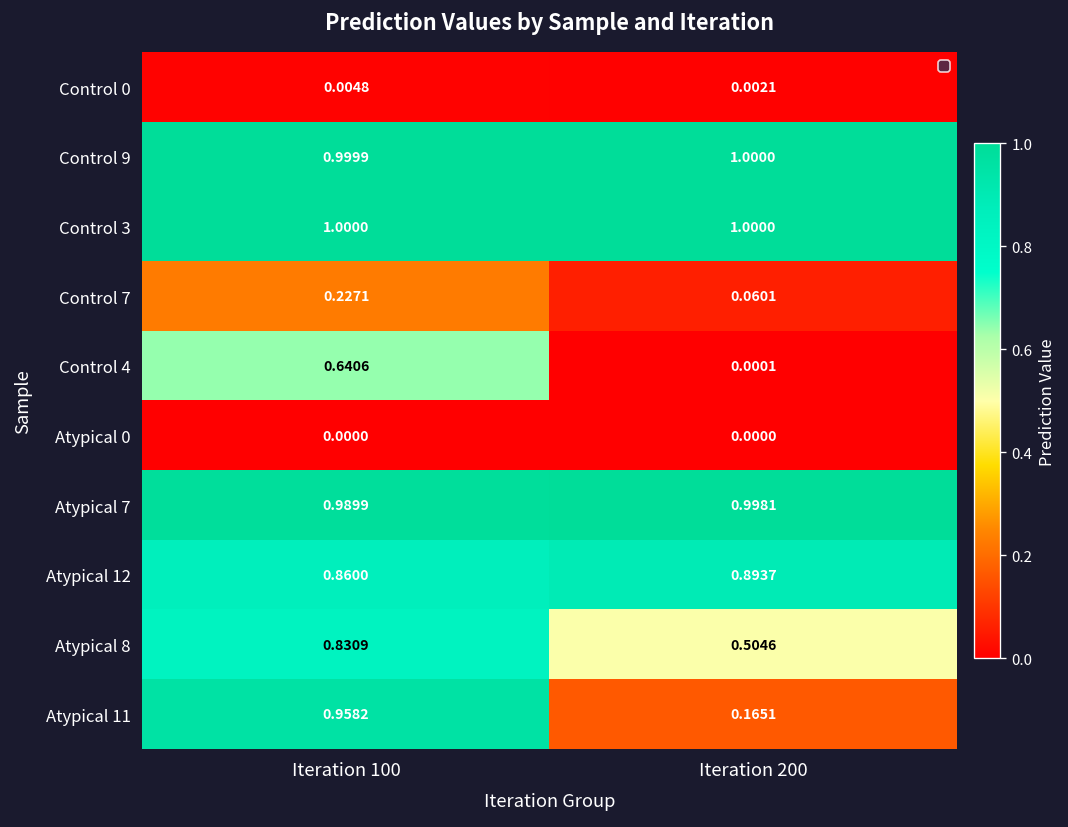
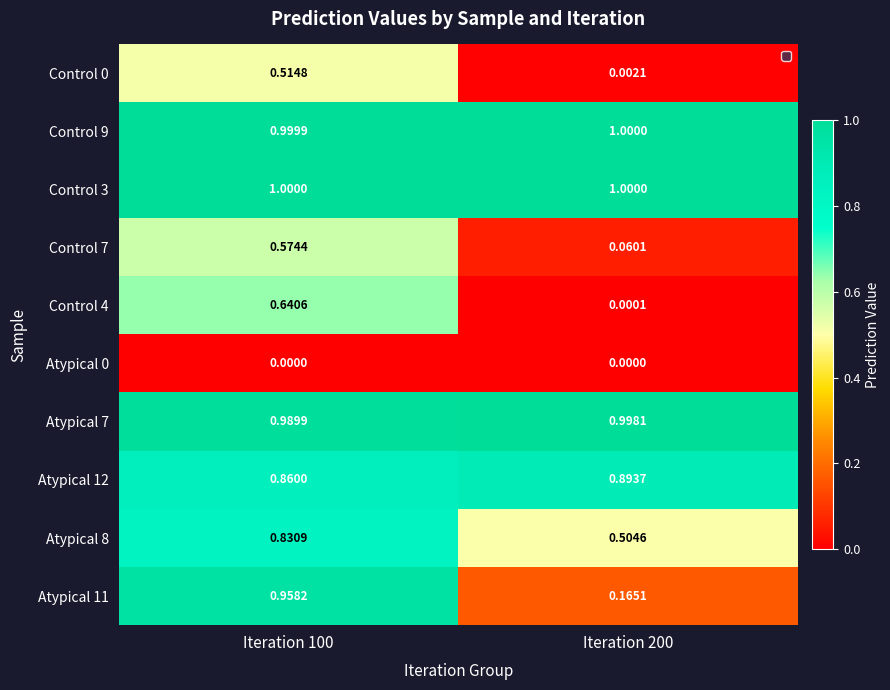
Control 0, Iteration 100: 0.0048 -> 0.5148
Control 7, Iteration 100: 0.2271 -> 0.5744
